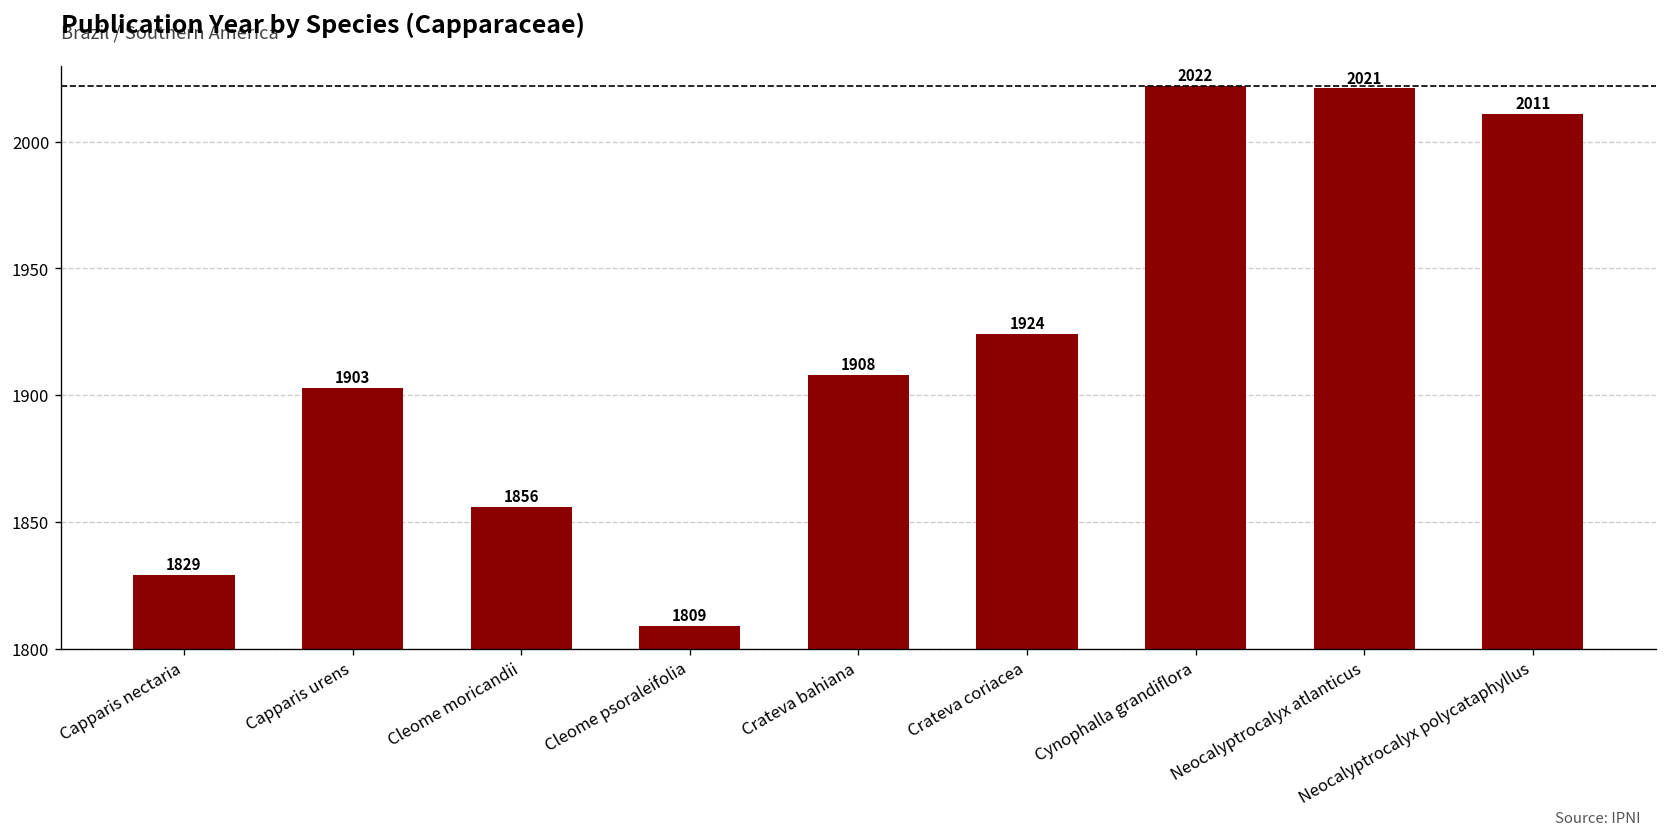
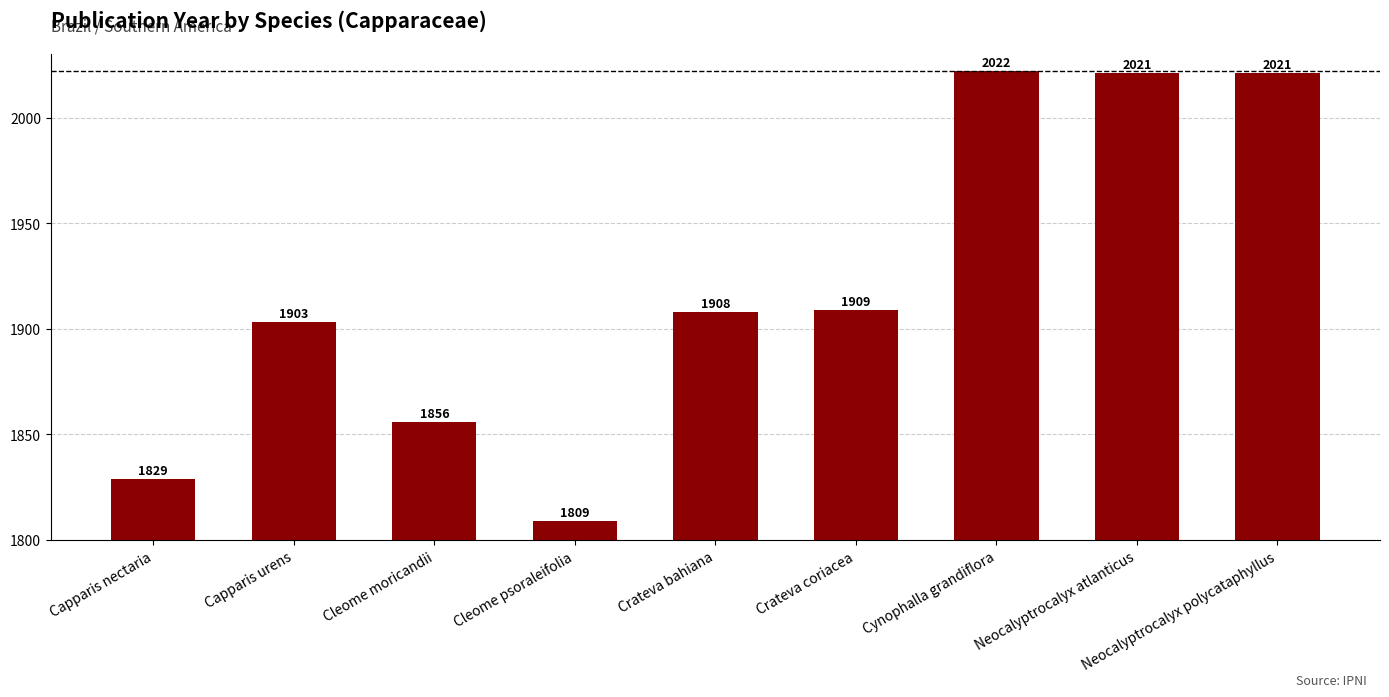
Crateva coriacea: 1924 -> 1909
Neocalyptrocalyx polycataphyllus: 2011 -> 2021
